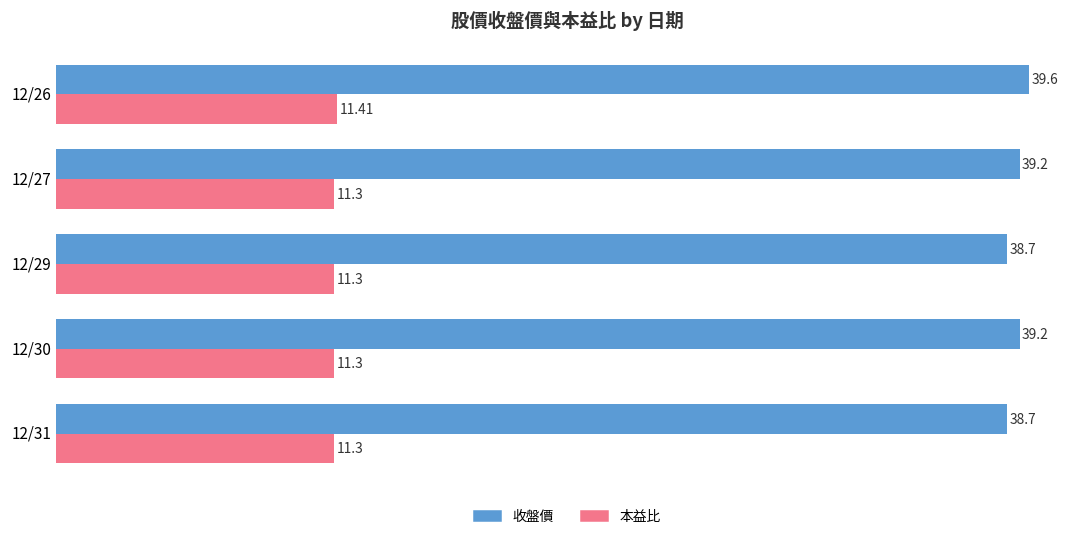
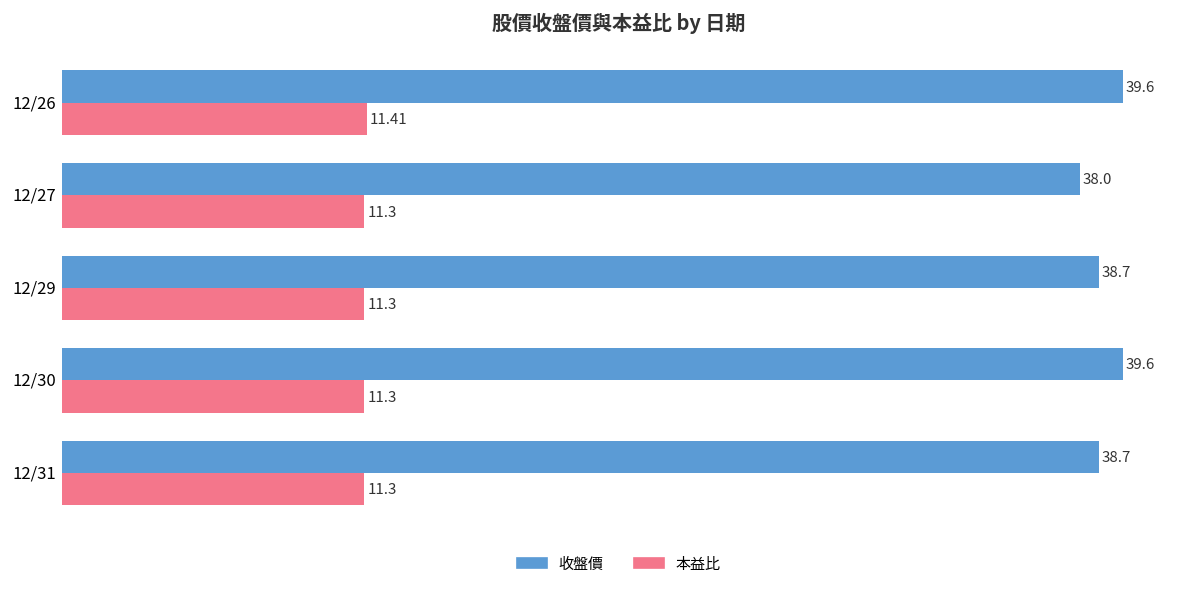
收盤價, 12/27: 39.2 -> 38.0
收盤價, 12/30: 39.2 -> 39.6
